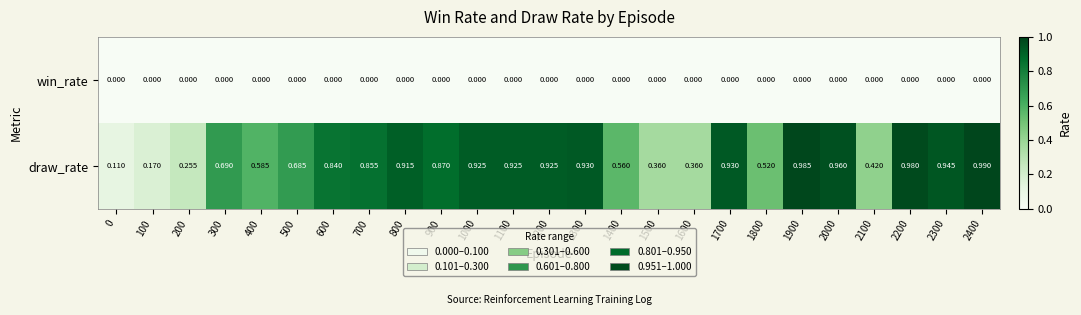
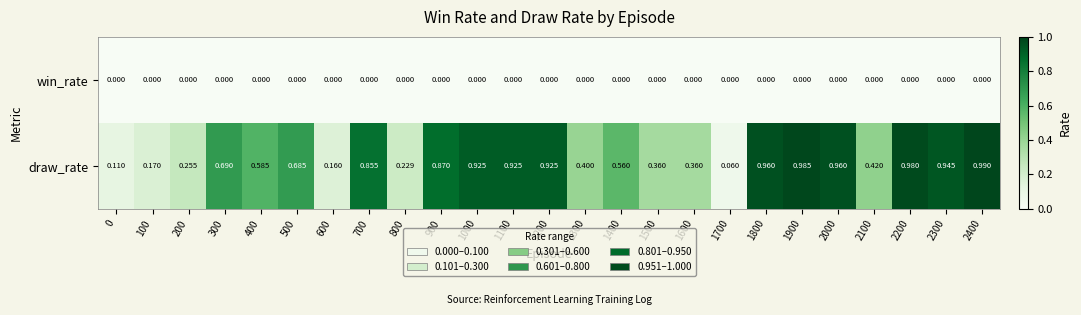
draw_rate, 600: 0.840 -> 0.160
draw_rate, 800: 0.915 -> 0.229
draw_rate, 1300: 0.930 -> 0.400
draw_rate, 1700: 0.930 -> 0.060
draw_rate, 1800: 0.520 -> 0.960
